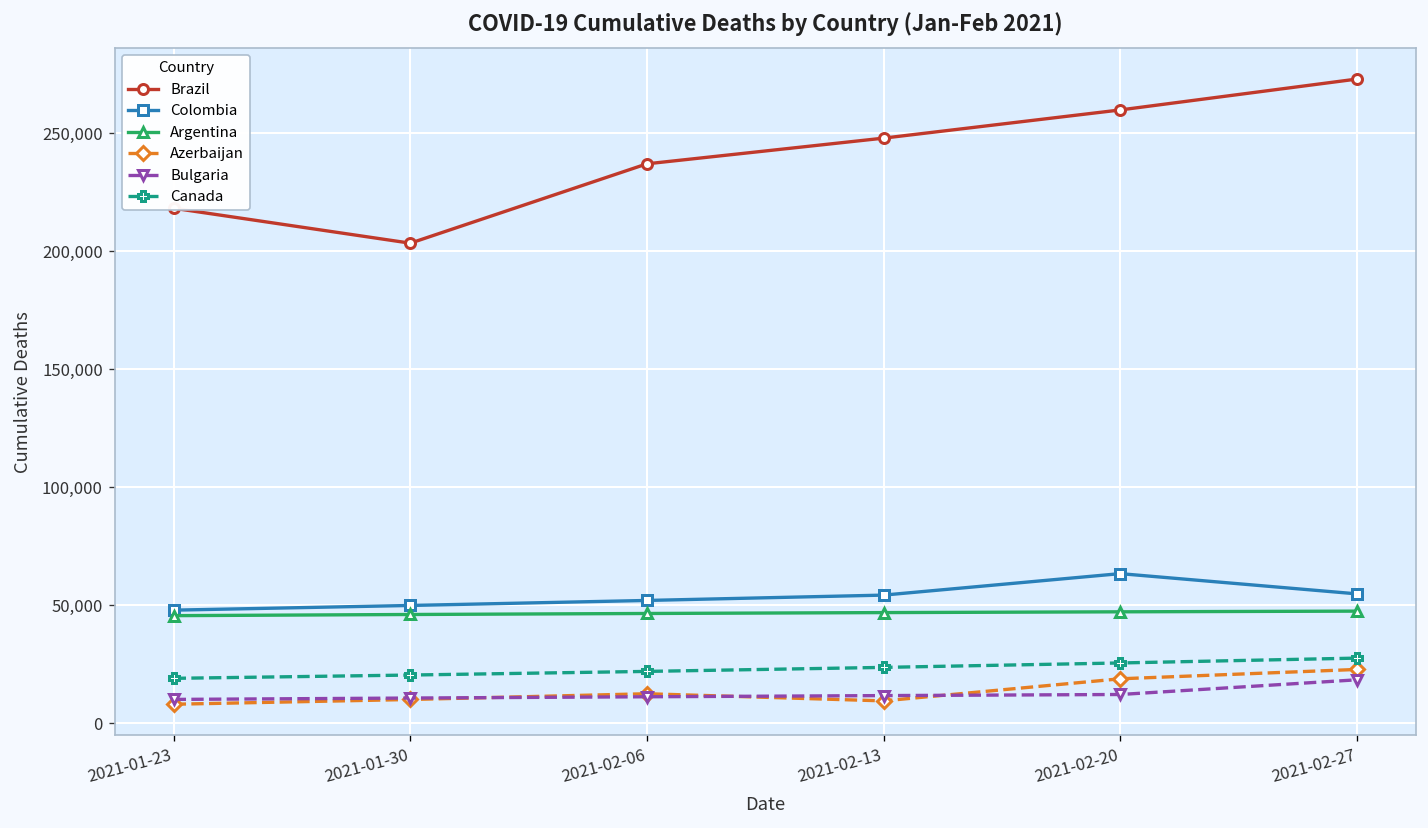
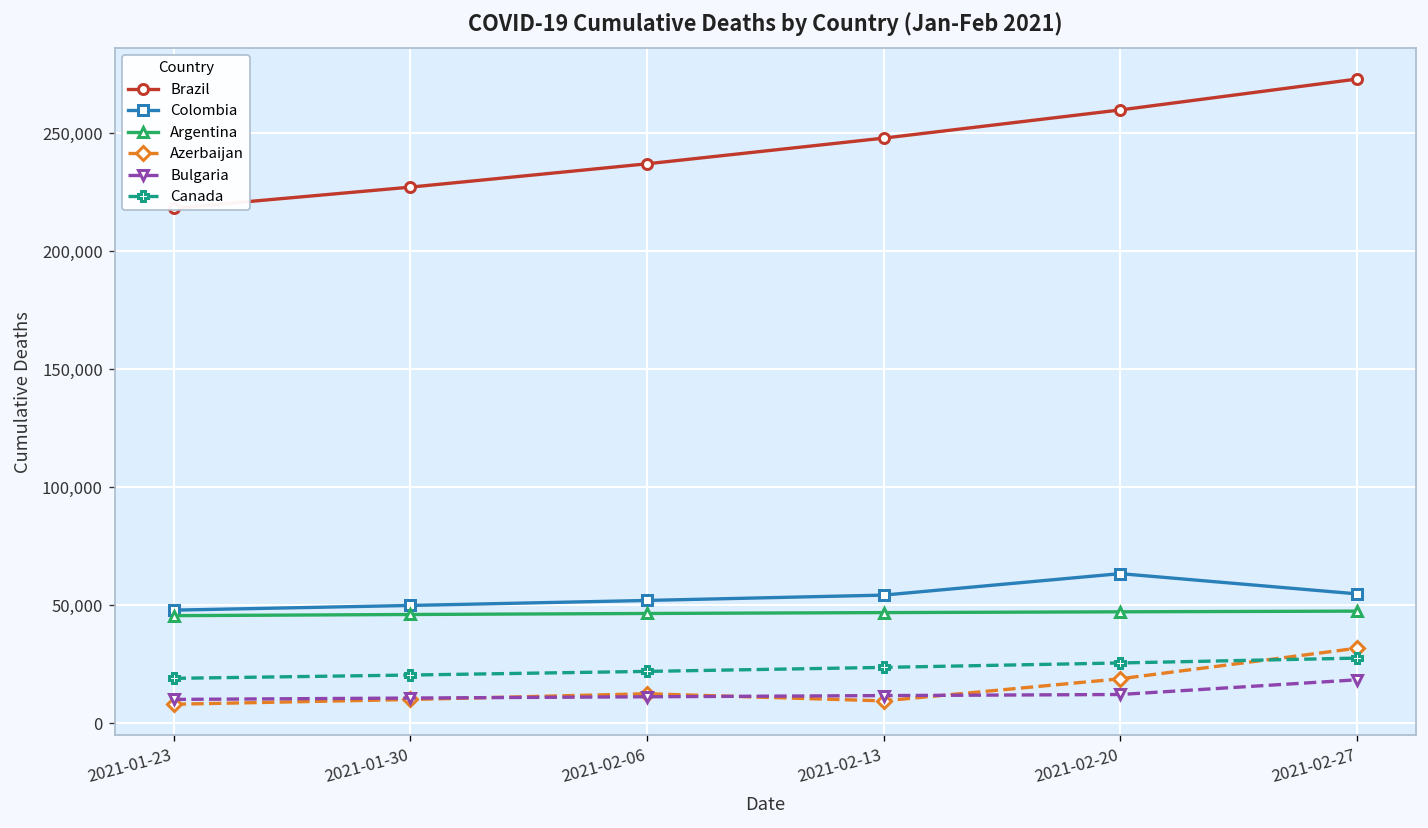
Brazil, 2021-01-30: 203,000 -> 227,000
Azerbaijan, 2021-02-27: 23,000 -> 32,000
